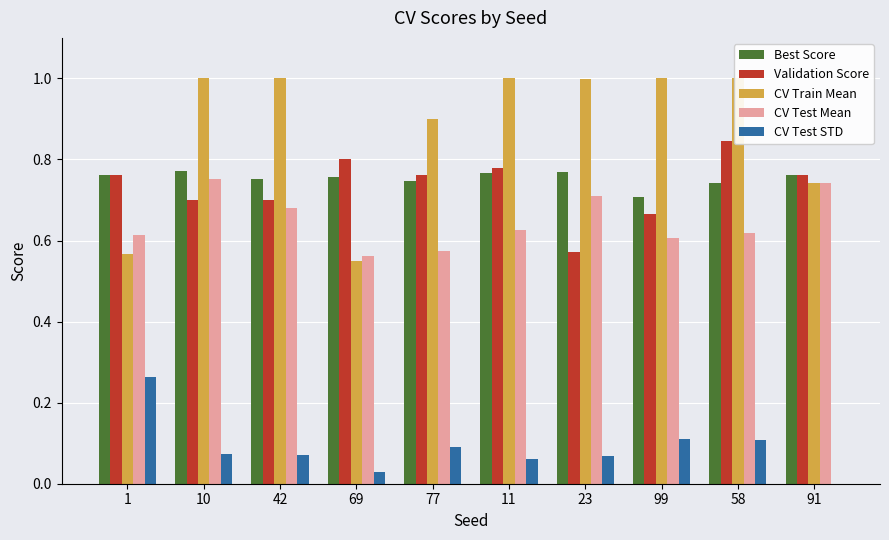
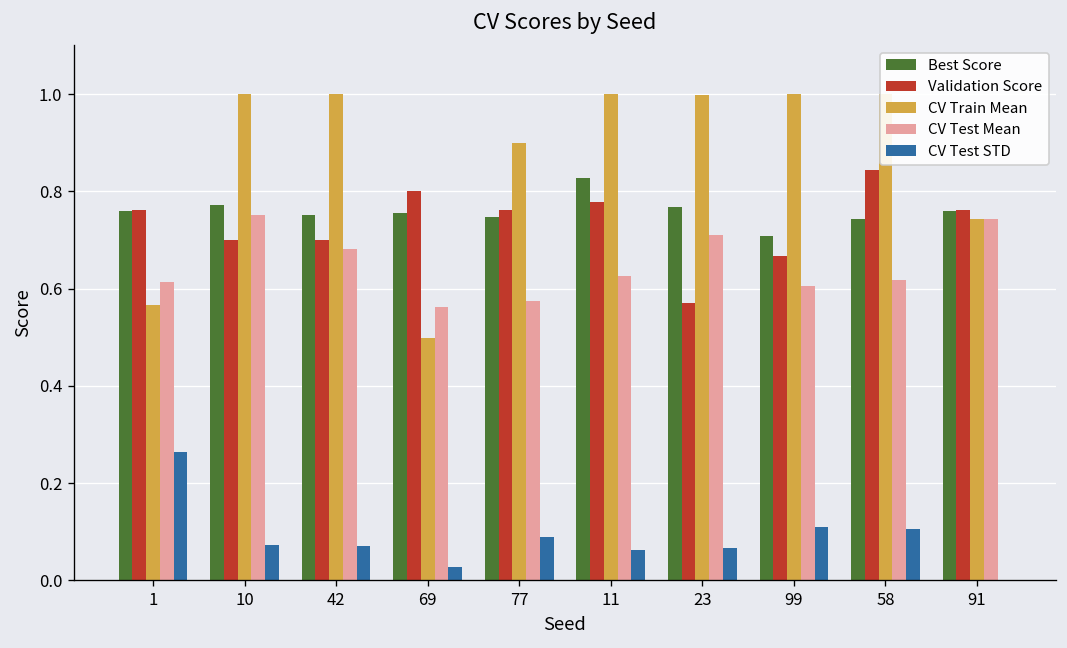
CV Train Mean, 69: 0.55 -> 0.50
Best Score, 11: 0.77 -> 0.83
